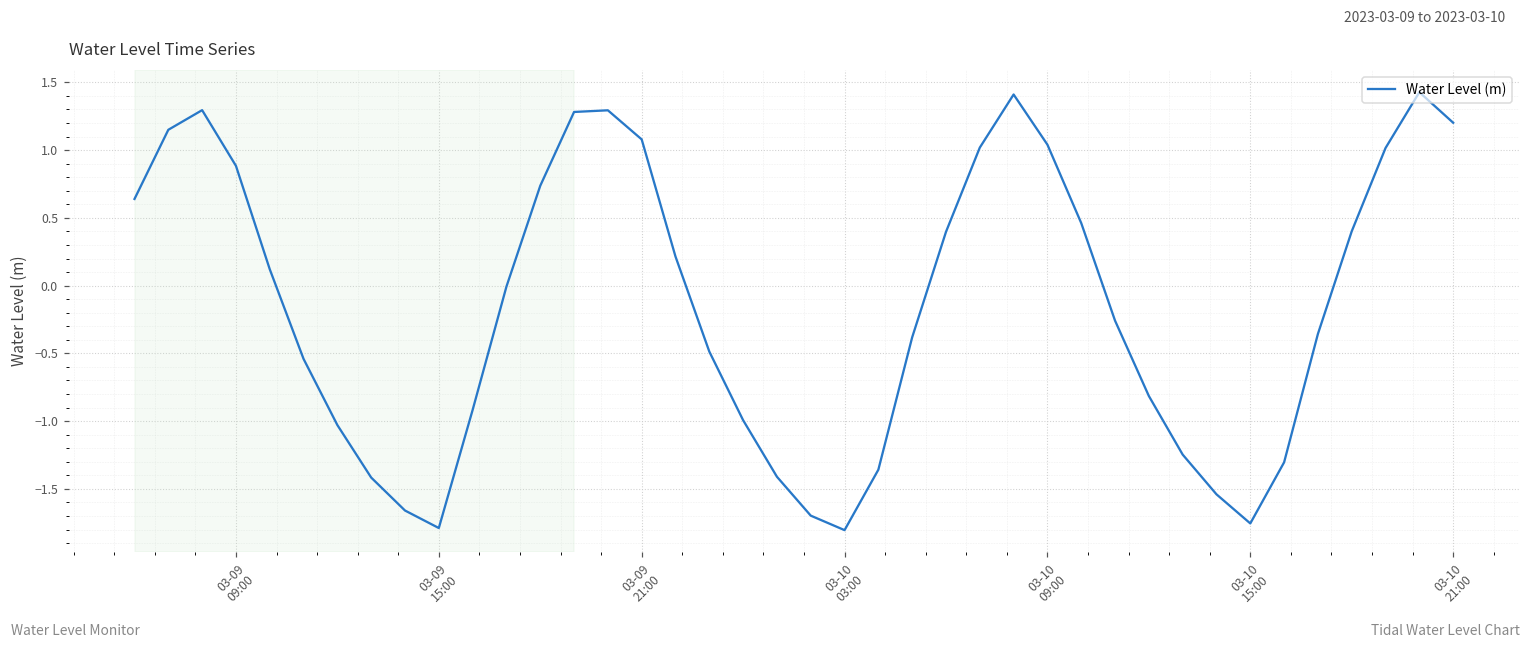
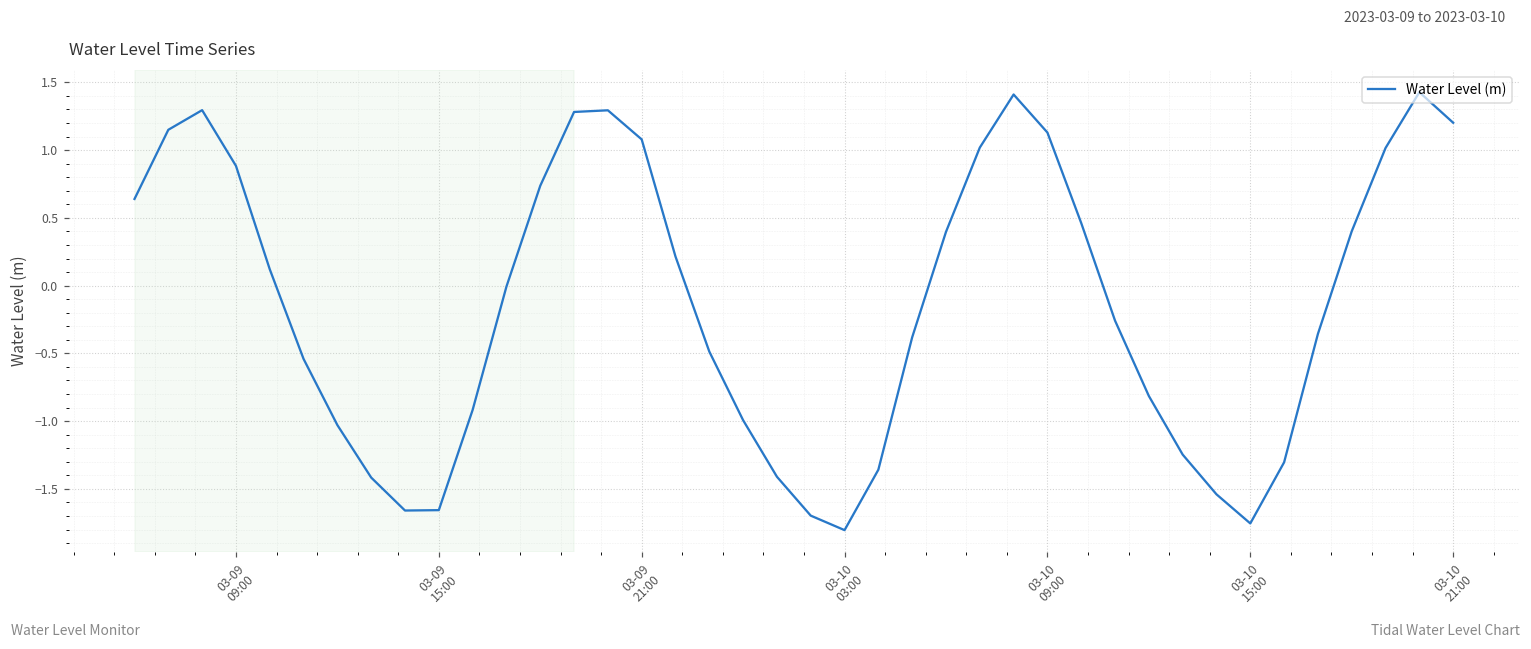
03-09 15:00: -1.79 -> -1.66
03-10 09:00: 1.04 -> 1.13
